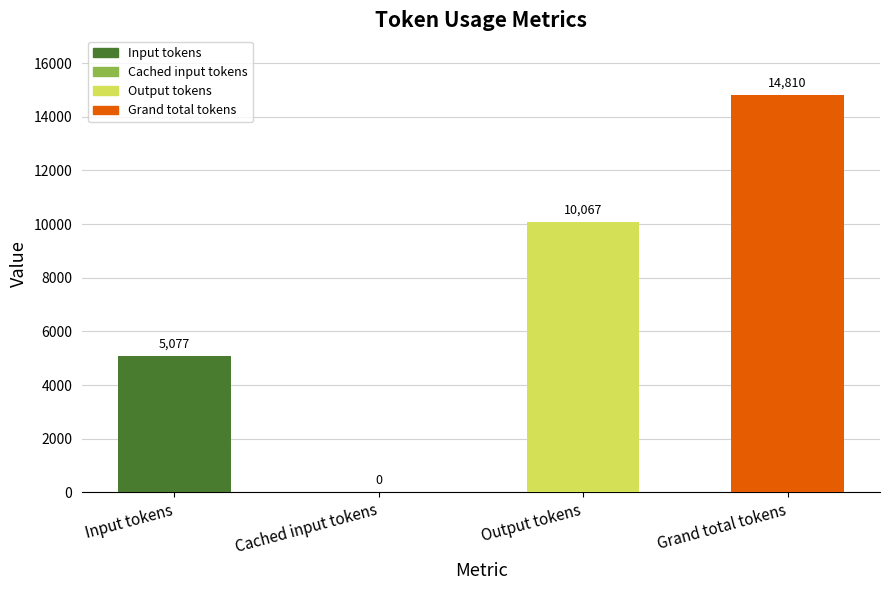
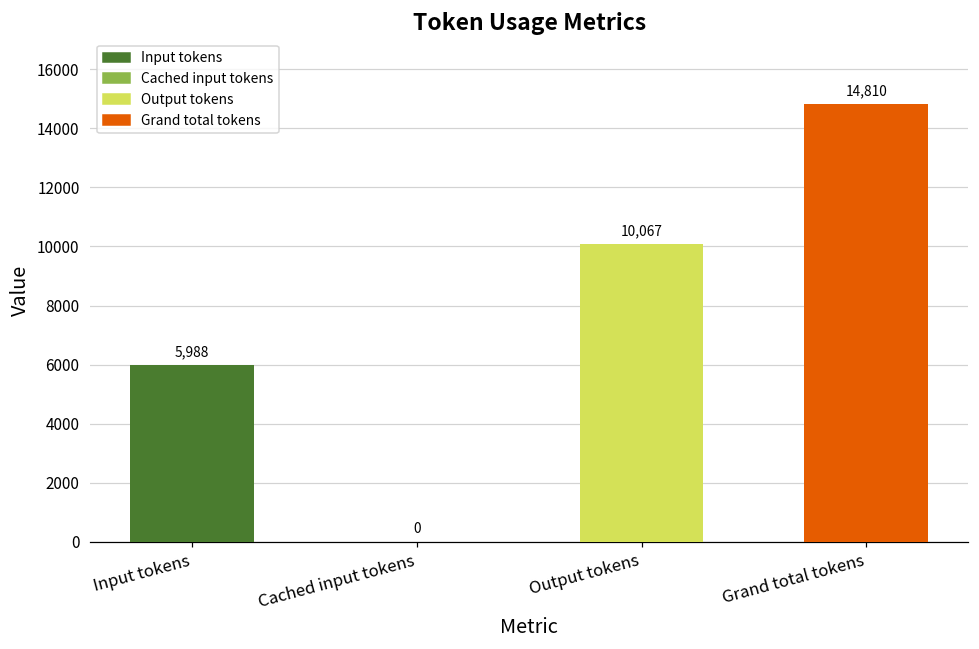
Input tokens: 5,077 -> 5,988
